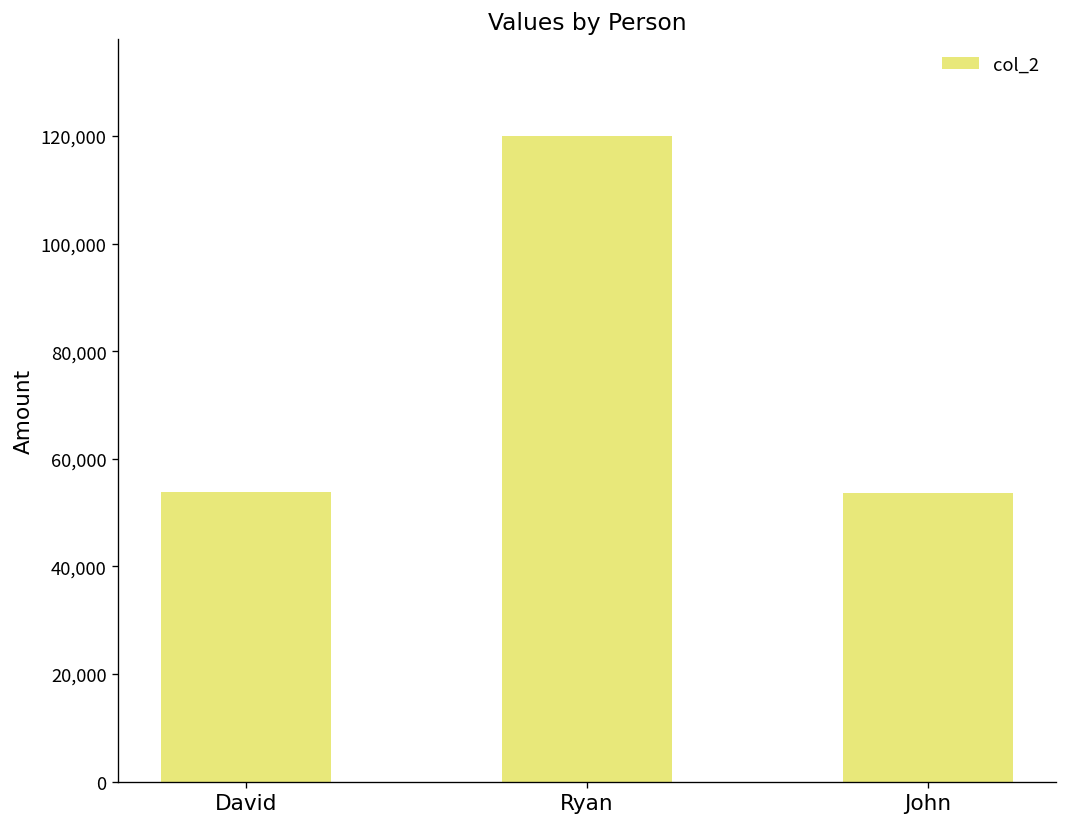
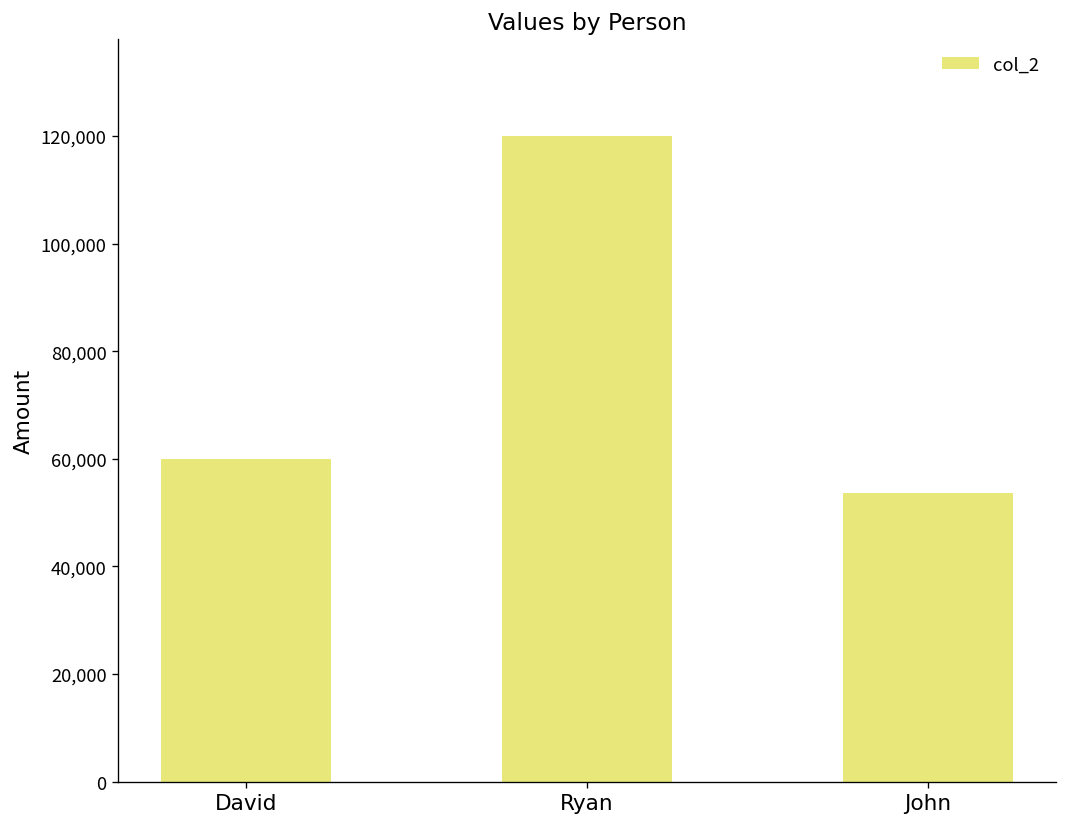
David: 54,000 -> 60,000
